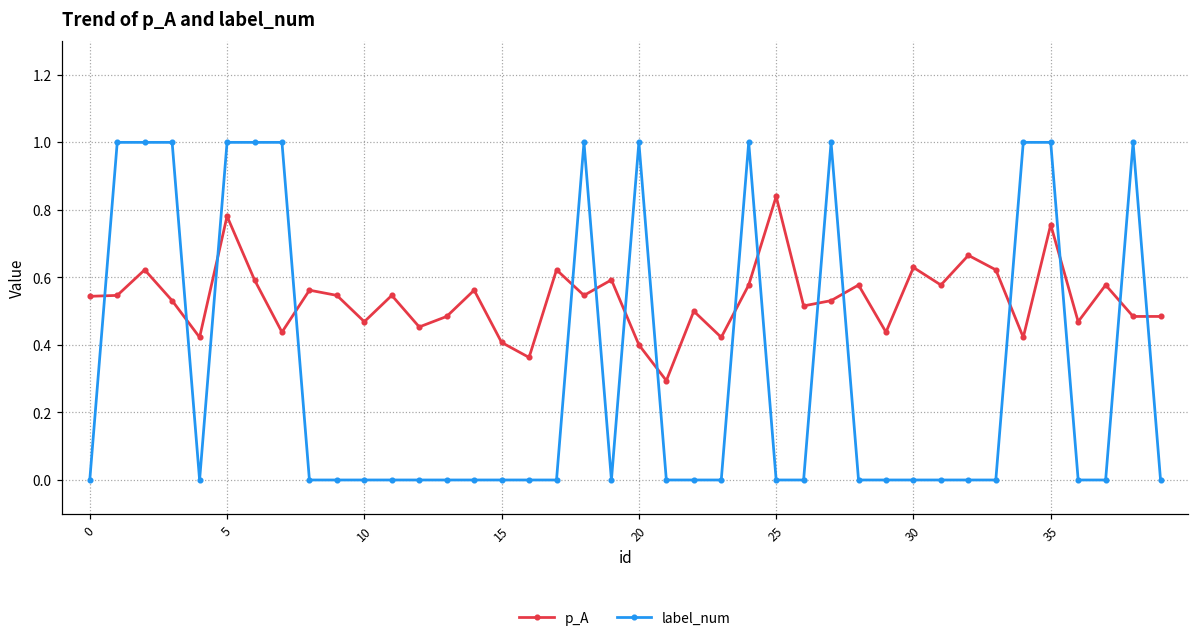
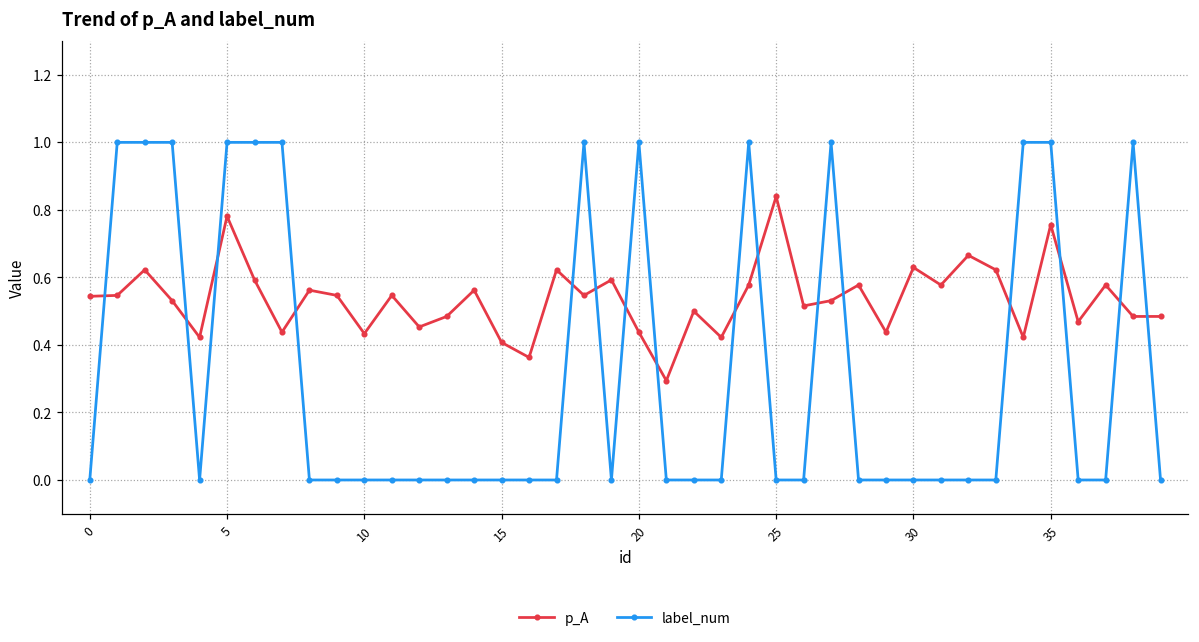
p_A, 10: 0.47 -> 0.43
p_A, 20: 0.40 -> 0.44
